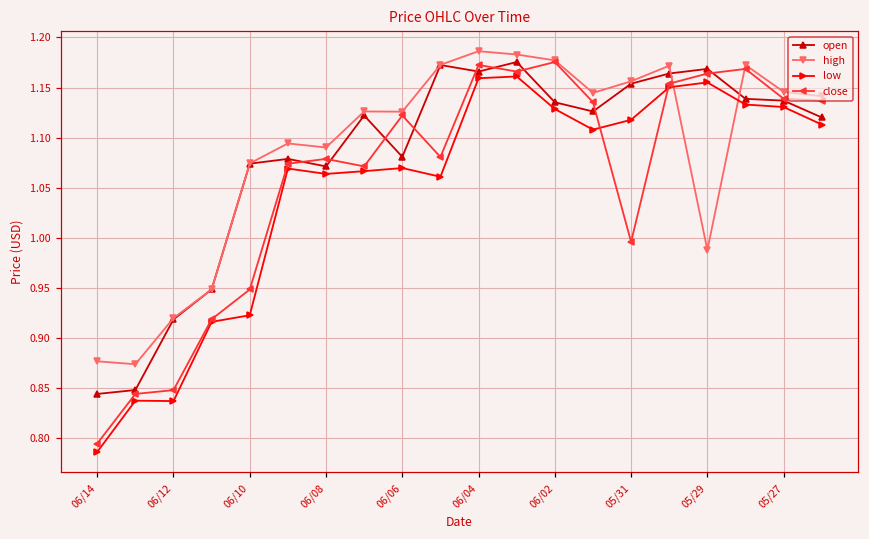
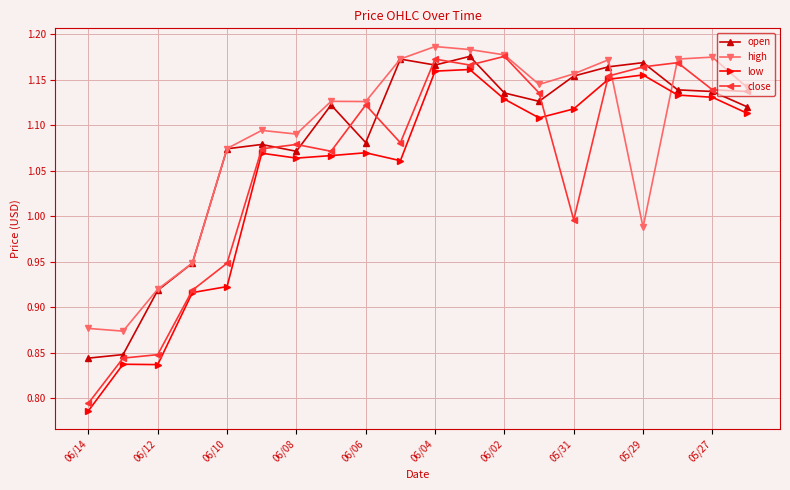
high, 05/27: 1.15 -> 1.17
